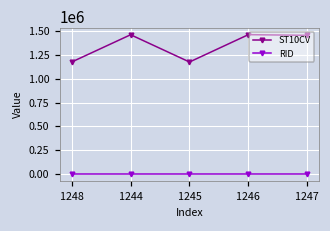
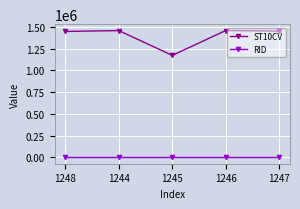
ST10CV, 1248: 1200000 -> 1400000
